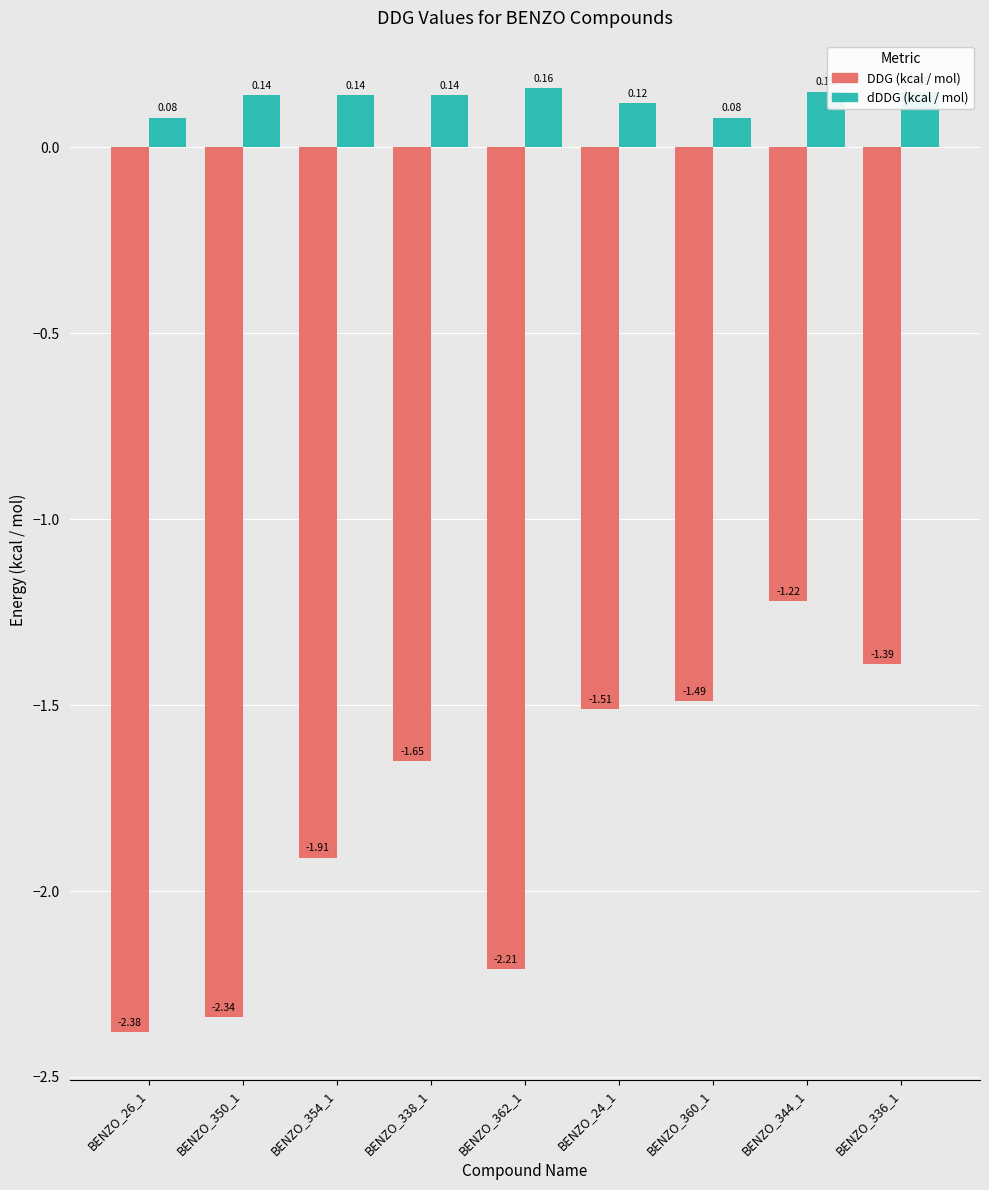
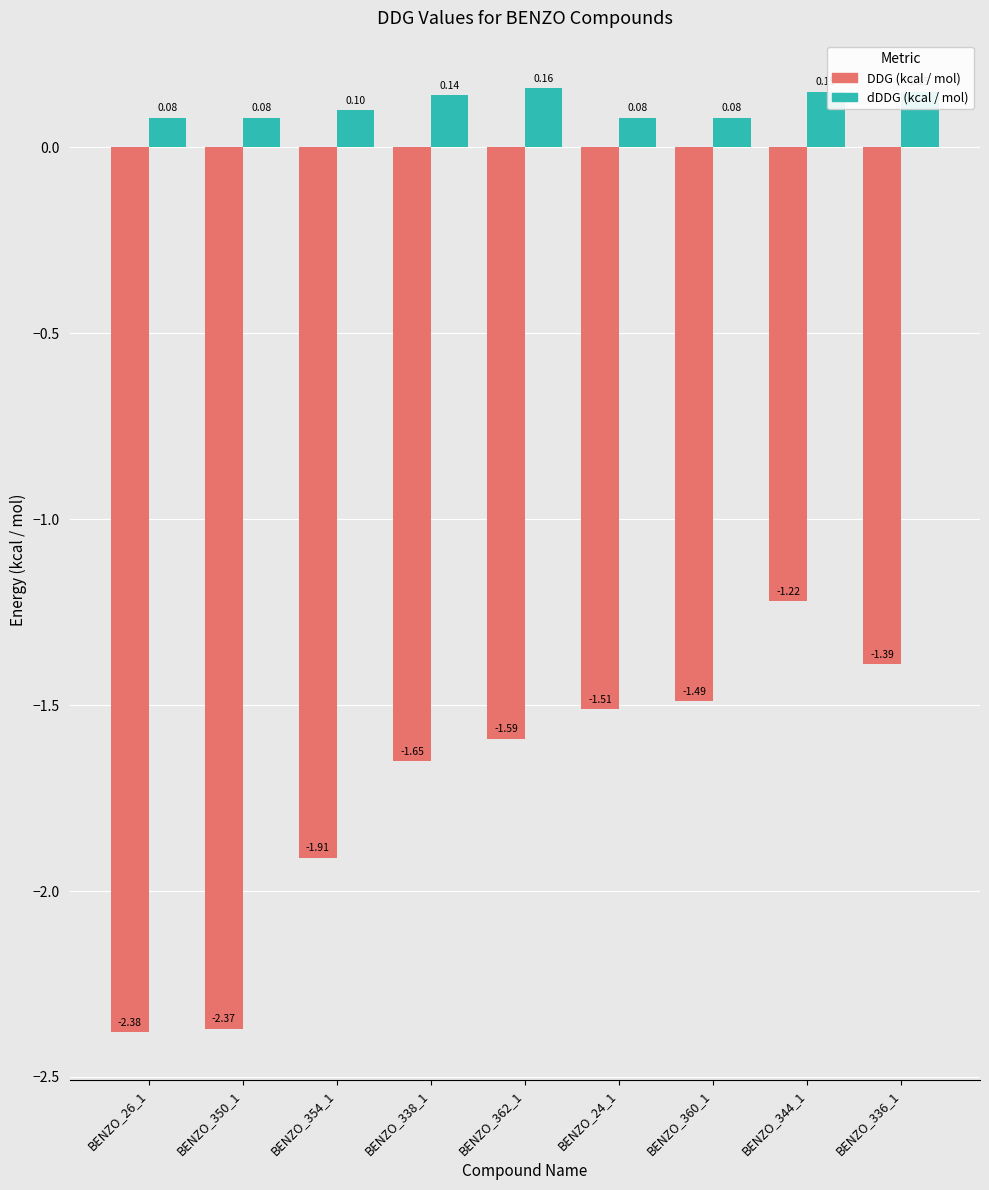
DDG (kcal / mol), BENZO_350_1: -2.34 -> -2.37
dDDG (kcal / mol), BENZO_350_1: 0.14 -> 0.08
dDDG (kcal / mol), BENZO_354_1: 0.14 -> 0.10
DDG (kcal / mol), BENZO_362_1: -2.21 -> -1.59
dDDG (kcal / mol), BENZO_24_1: 0.12 -> 0.08
